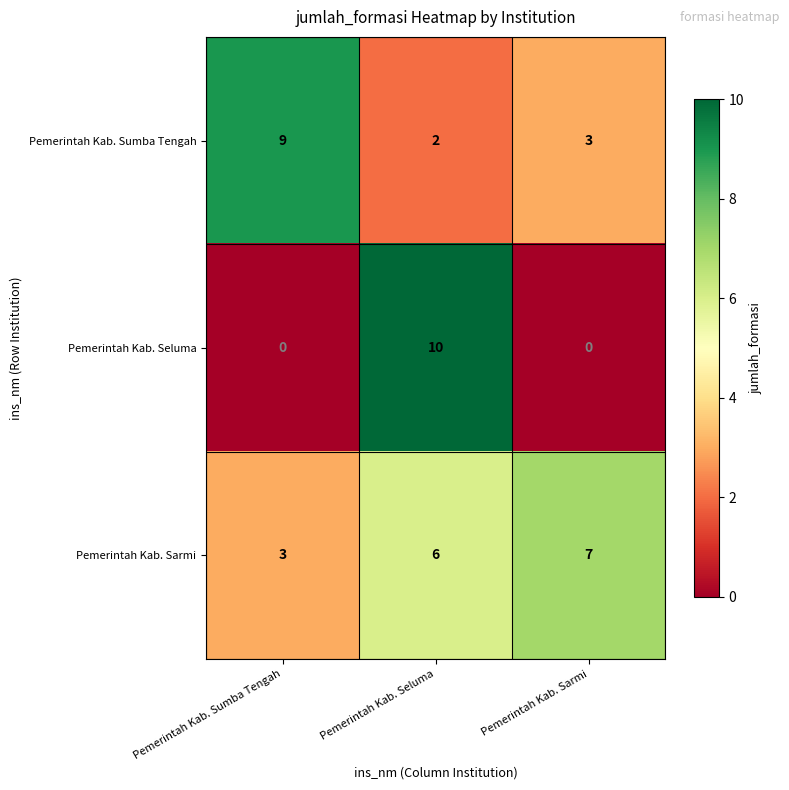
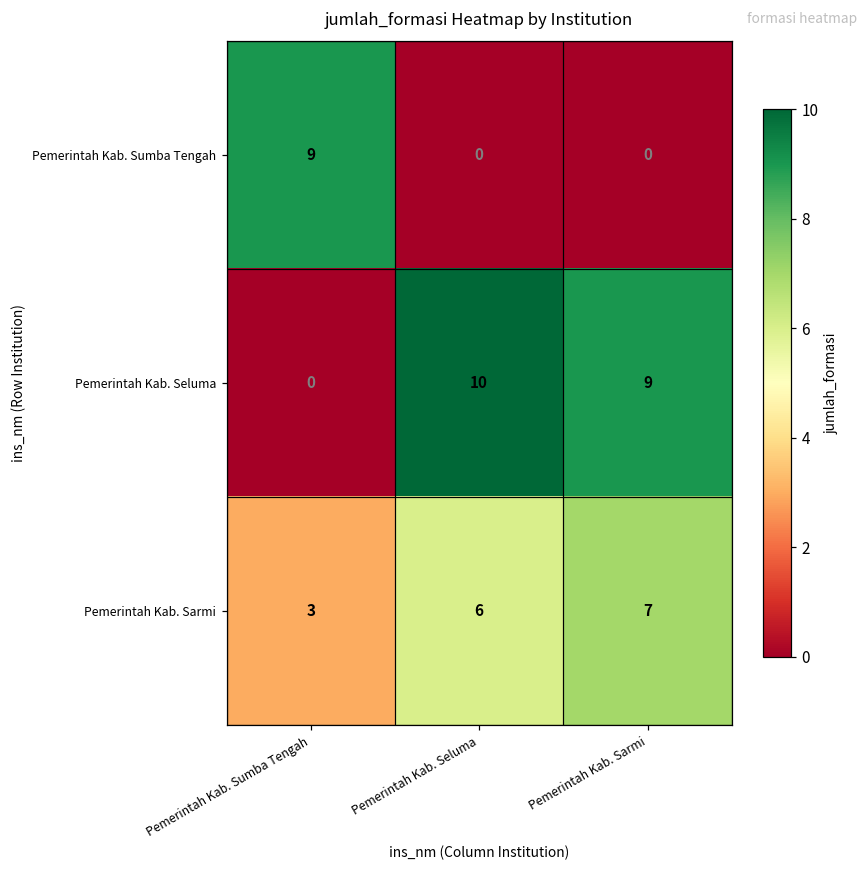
Pemerintah Kab. Sumba Tengah, Pemerintah Kab. Seluma: 2 -> 0
Pemerintah Kab. Sumba Tengah, Pemerintah Kab. Sarmi: 3 -> 0
Pemerintah Kab. Seluma, Pemerintah Kab. Sarmi: 0 -> 9
